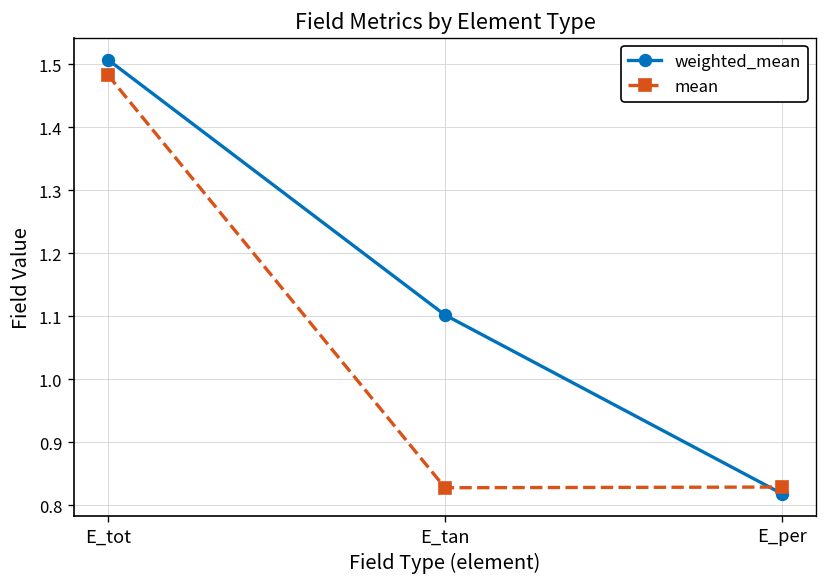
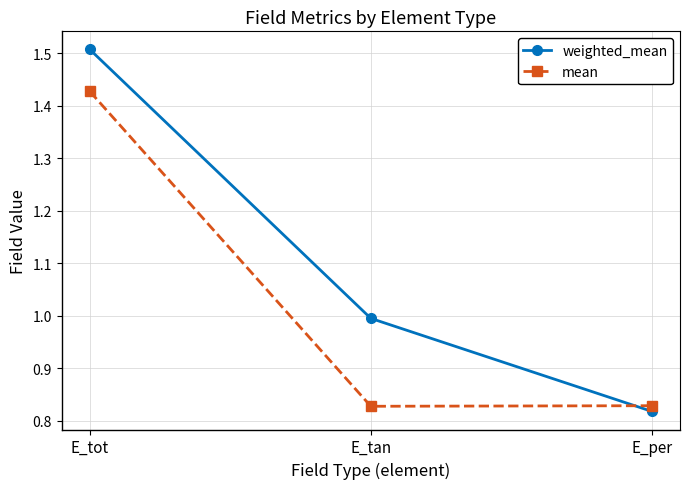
mean, E_tot: 1.48 -> 1.43
weighted_mean, E_tan: 1.10 -> 0.99
